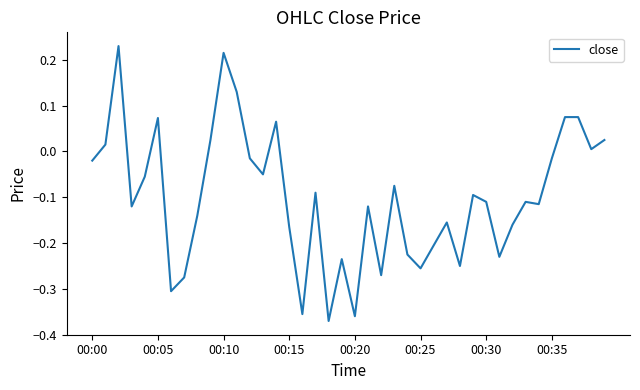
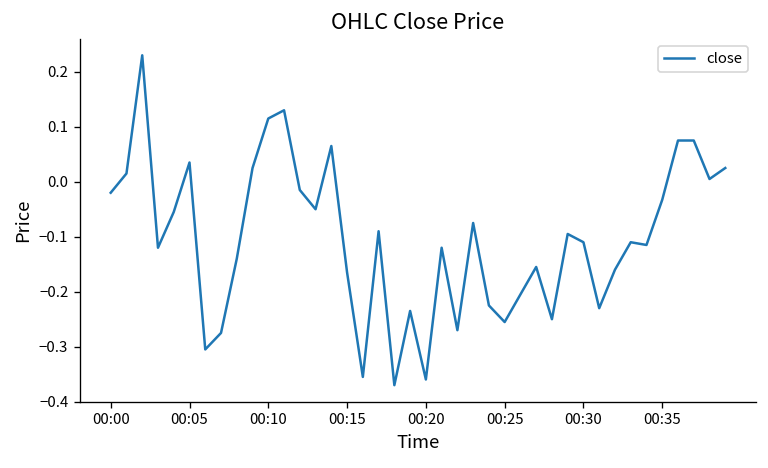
00:05: 0.07 -> 0.04
00:10: 0.22 -> 0.12
00:35: -0.01 -> -0.03
